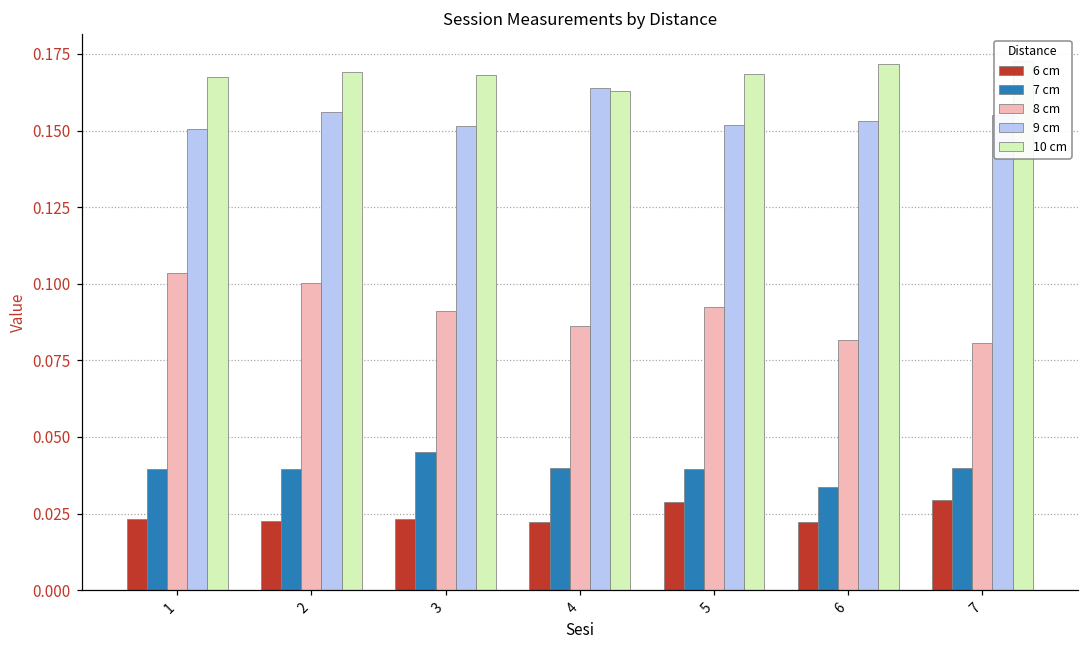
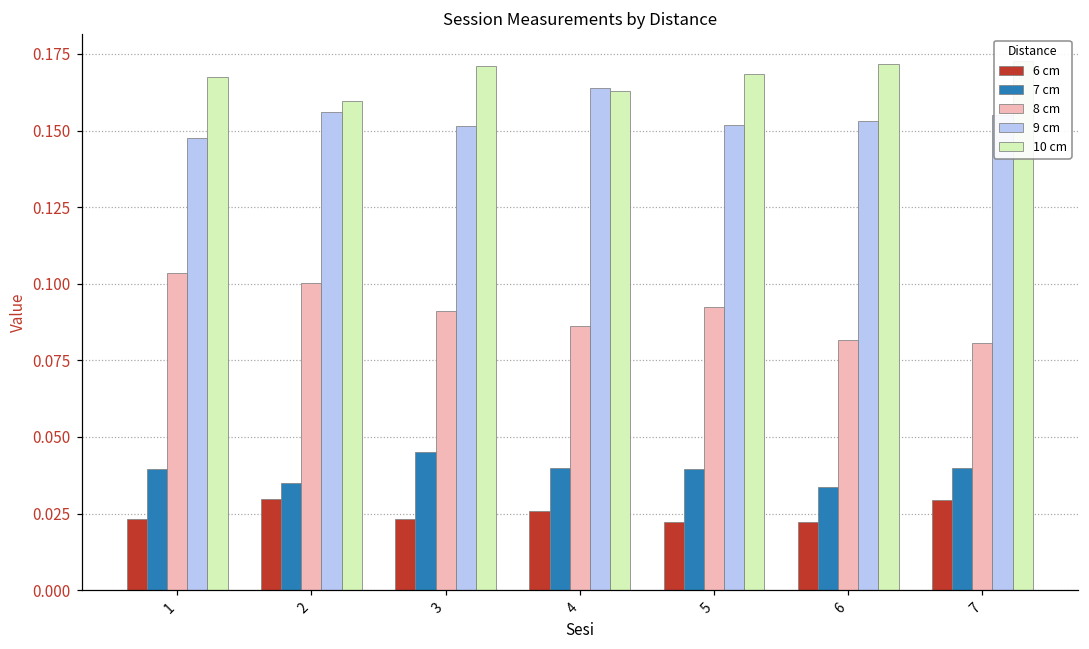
9 cm, 1: 0.151 -> 0.147
6 cm, 2: 0.023 -> 0.030
7 cm, 2: 0.040 -> 0.035
10 cm, 2: 0.169 -> 0.160
10 cm, 3: 0.168 -> 0.171
6 cm, 4: 0.022 -> 0.026
6 cm, 5: 0.029 -> 0.022
